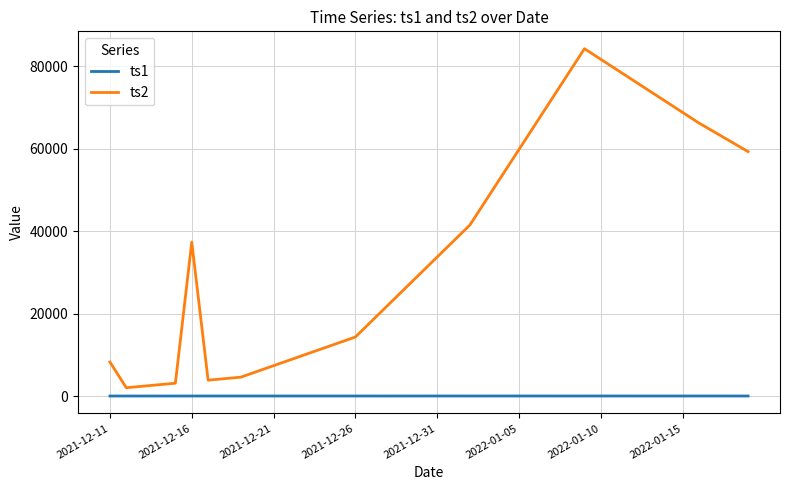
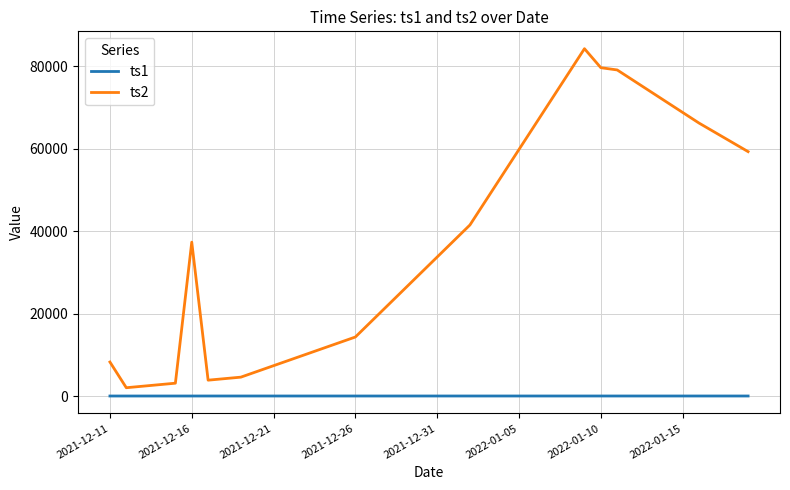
ts2, 2022-01-10: 82000 -> 80000
